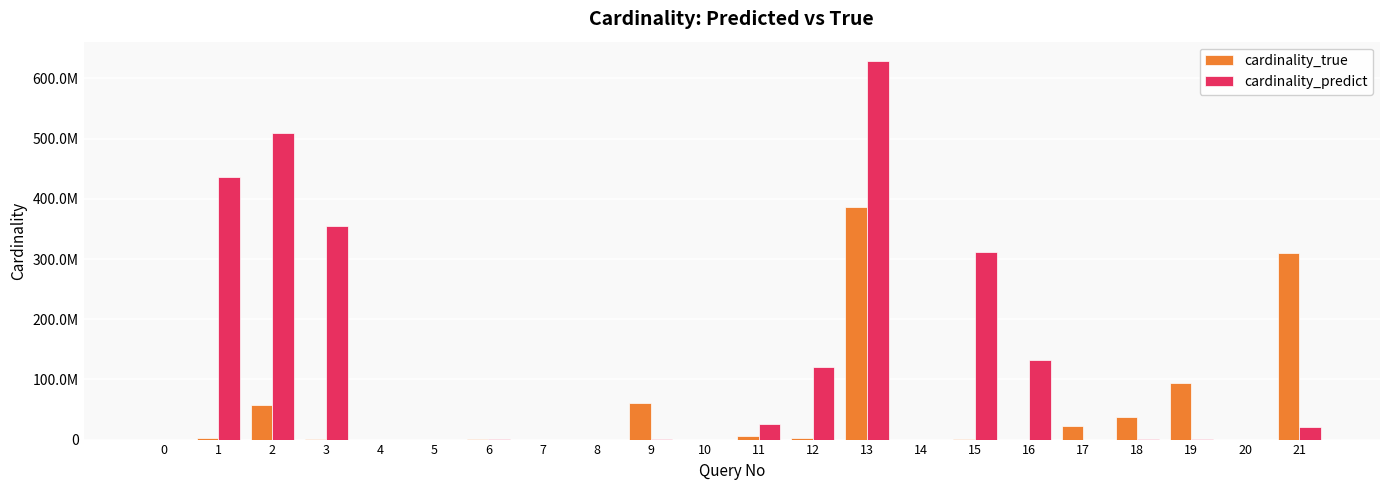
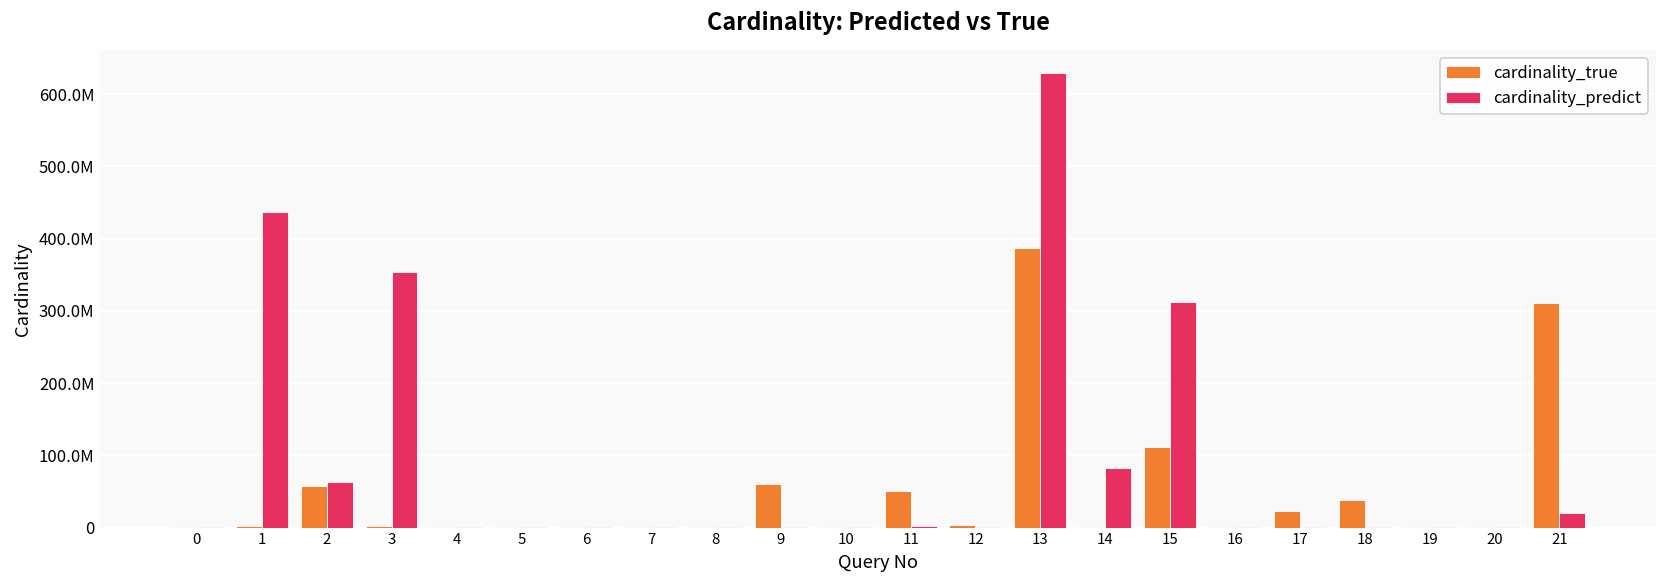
cardinality_predict, 2: 510000000 -> 60000000
cardinality_true, 11: 10000000 -> 50000000
cardinality_predict, 11: 30000000 -> 0
cardinality_predict, 12: 120000000 -> 0
cardinality_predict, 14: 0 -> 80000000
cardinality_true, 15: 0 -> 110000000
cardinality_predict, 16: 130000000 -> 0
cardinality_true, 19: 90000000 -> 0
